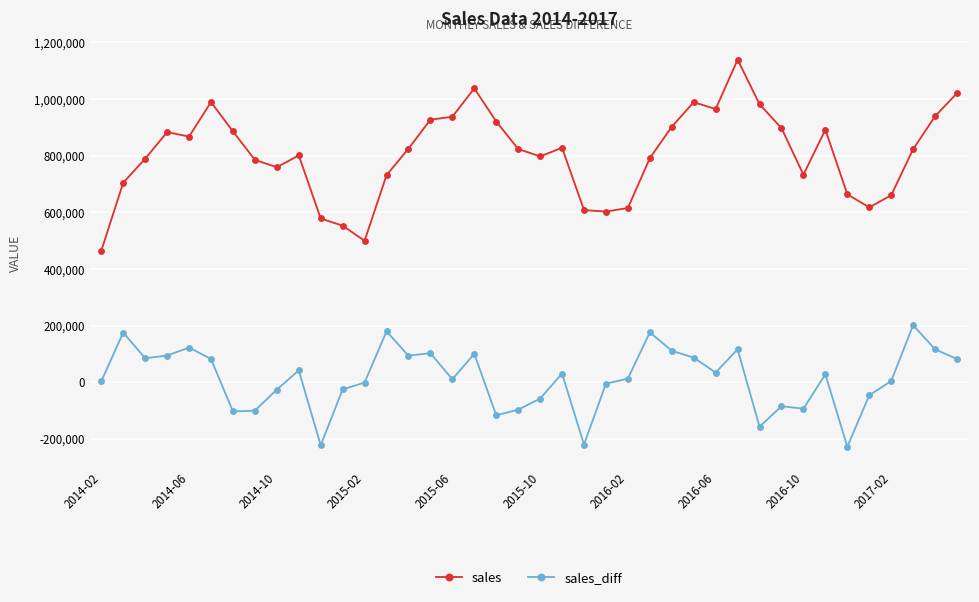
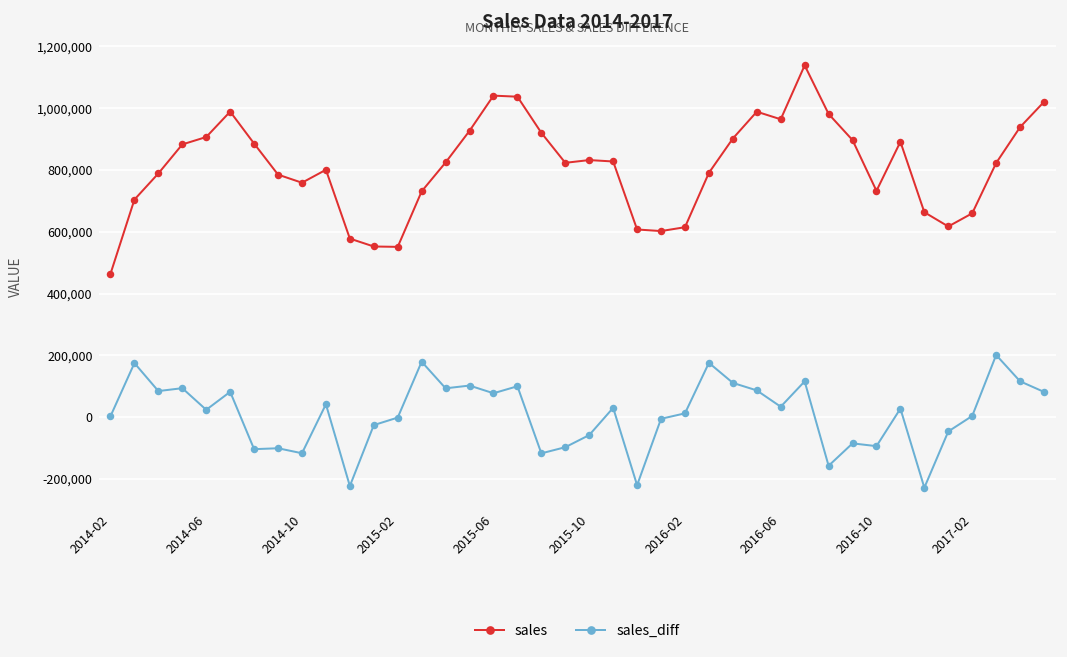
sales, 2014-06: 870,000 -> 910,000
sales_diff, 2014-06: 120,000 -> 20,000
sales_diff, 2014-10: -30,000 -> -120,000
sales, 2015-02: 500,000 -> 550,000
sales, 2015-06: 940,000 -> 1,040,000
sales_diff, 2015-06: 10,000 -> 80,000
sales, 2015-10: 800,000 -> 830,000
